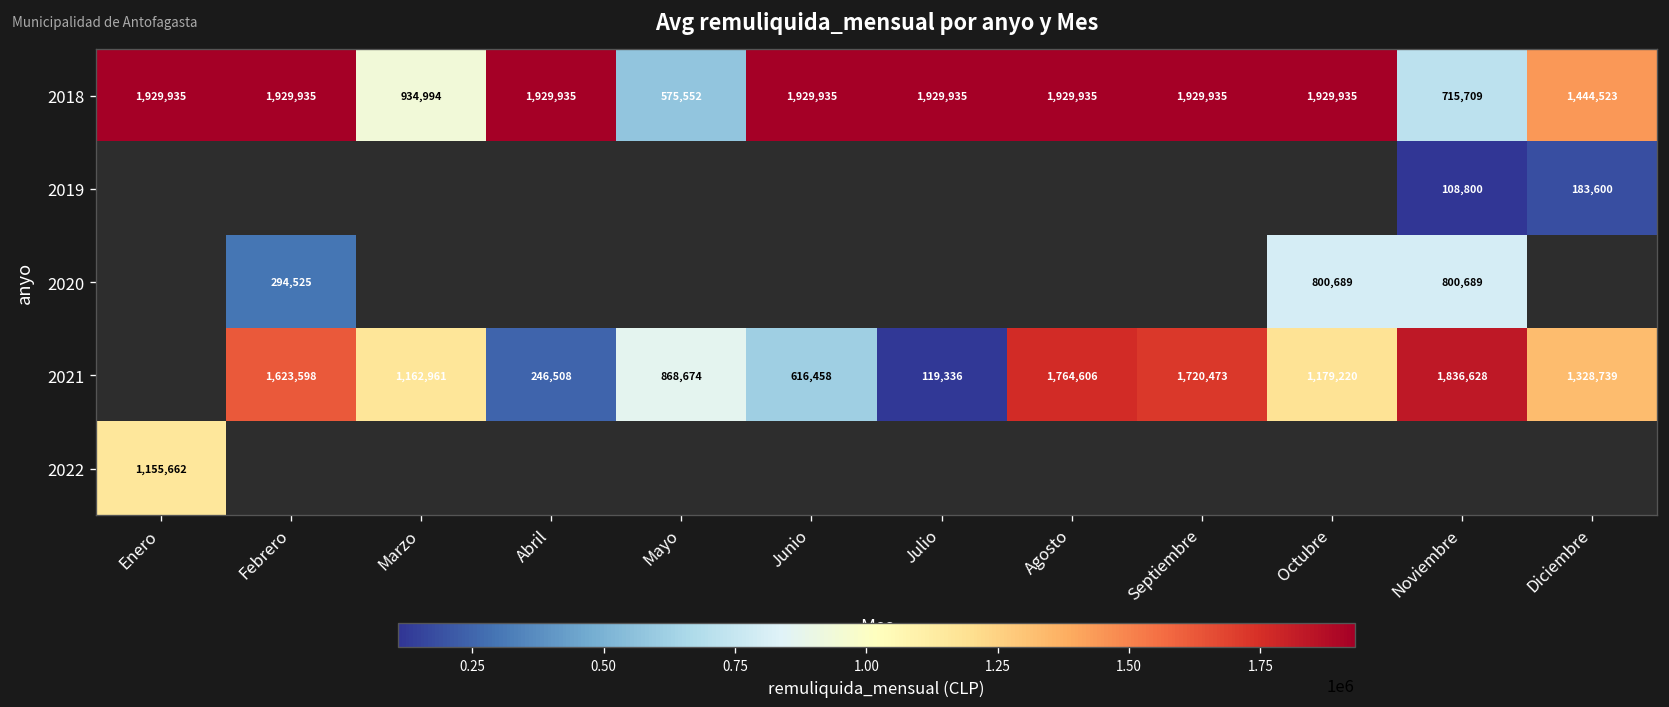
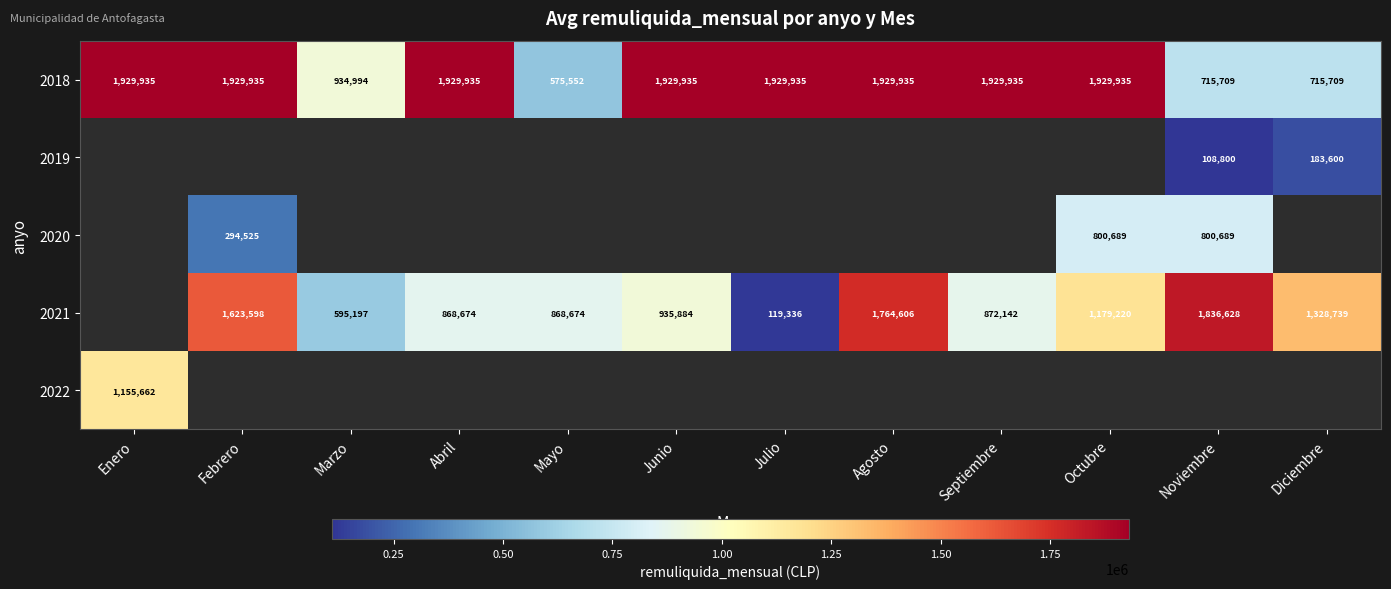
2018, Diciembre: 1,444,523 -> 715,709
2021, Marzo: 1,162,961 -> 595,197
2021, Abril: 246,508 -> 868,674
2021, Junio: 616,458 -> 935,884
2021, Septiembre: 1,720,473 -> 872,142
